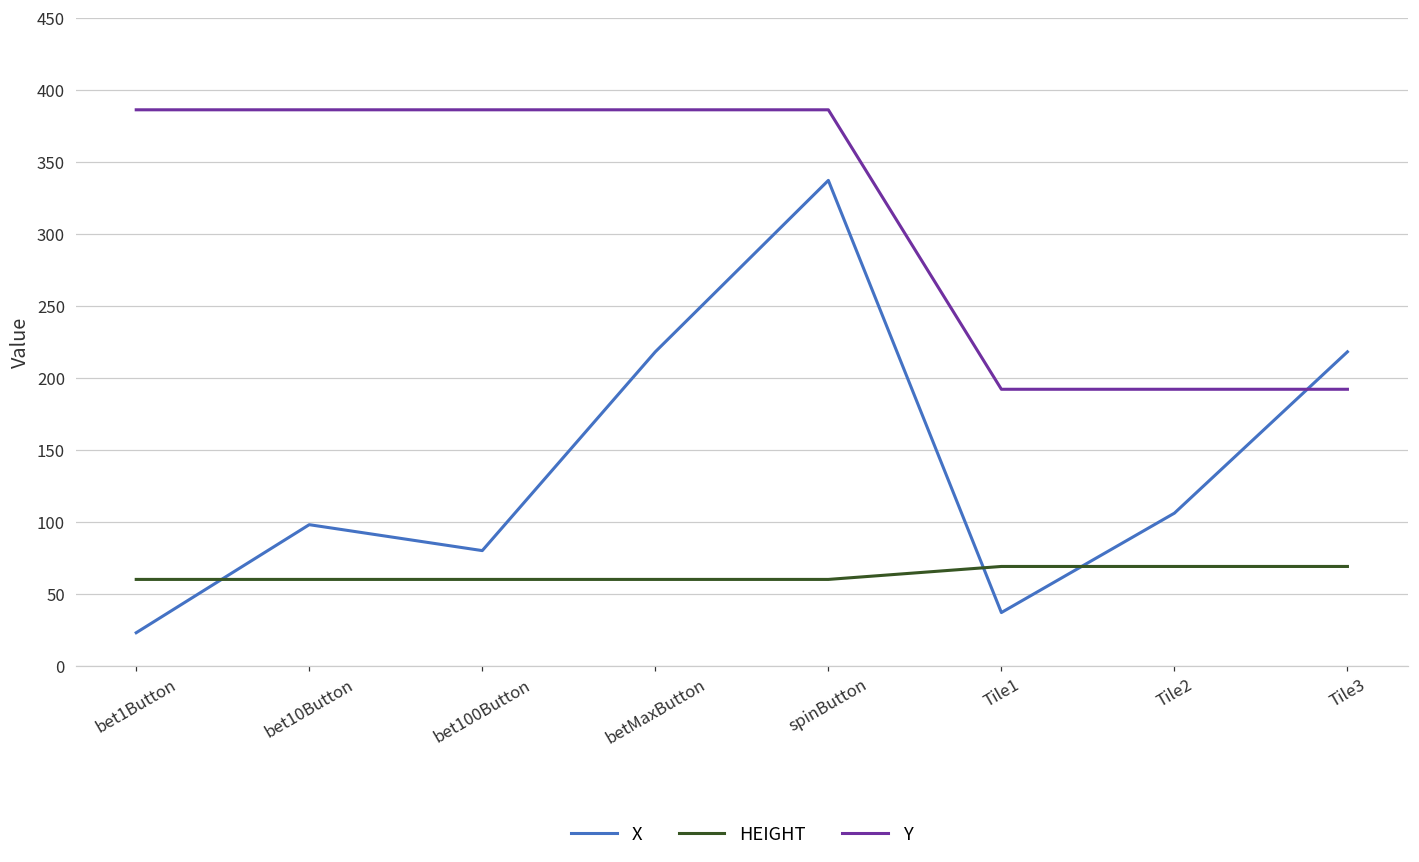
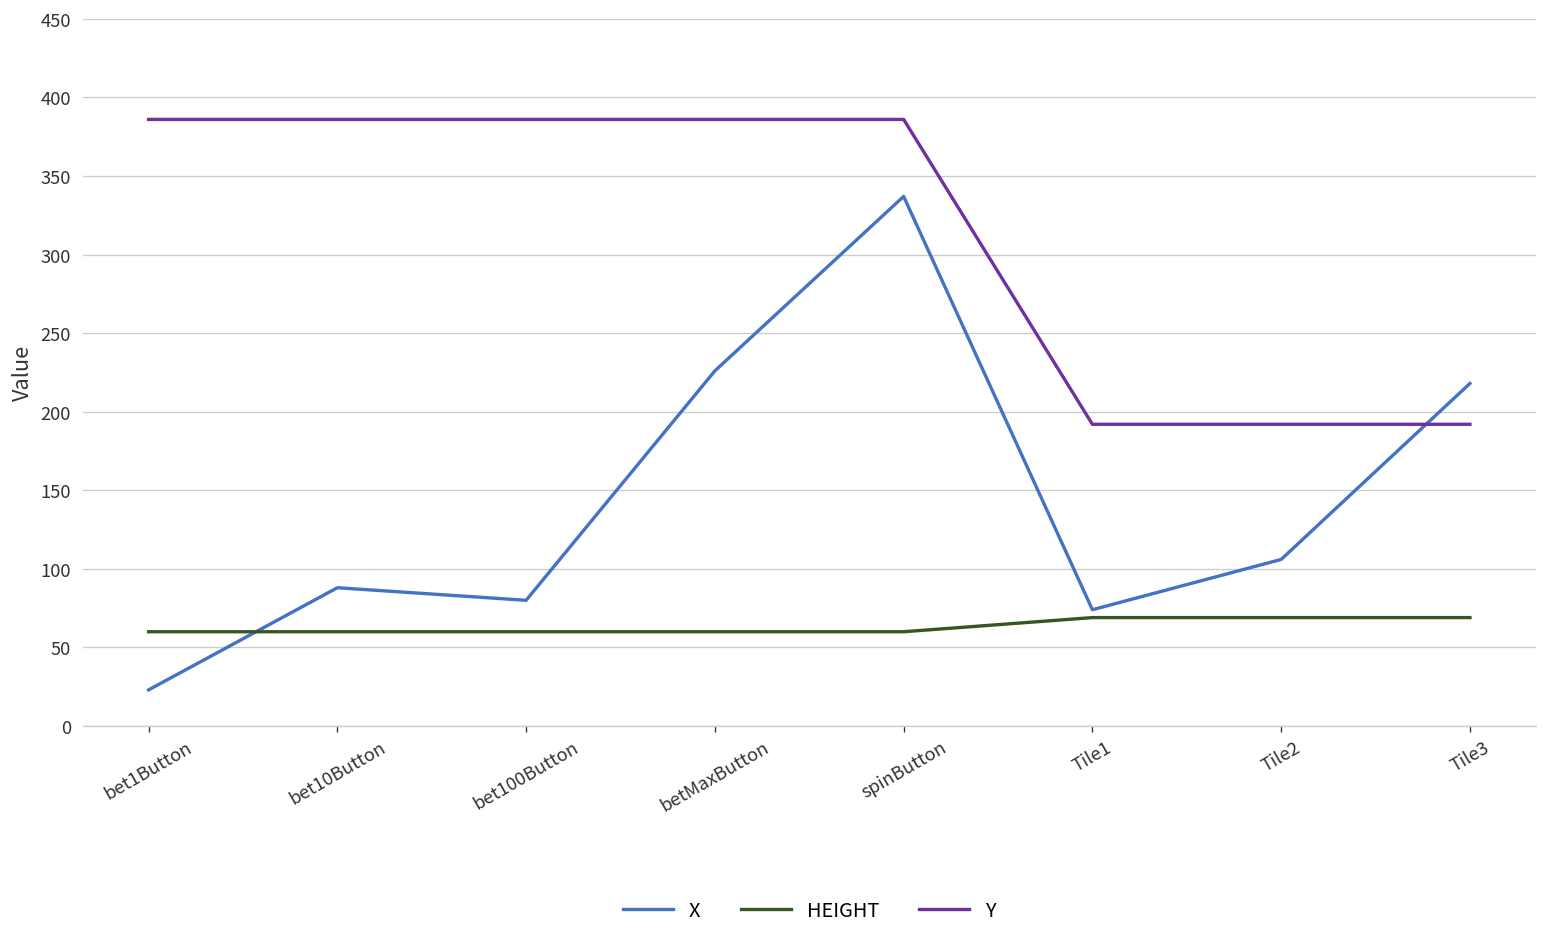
X, bet10Button: 98 -> 88
X, betMaxButton: 218 -> 226
X, Tile1: 37 -> 74
